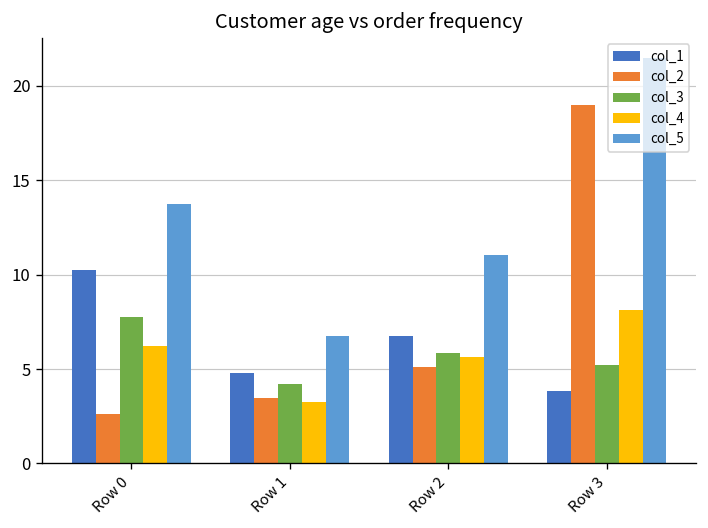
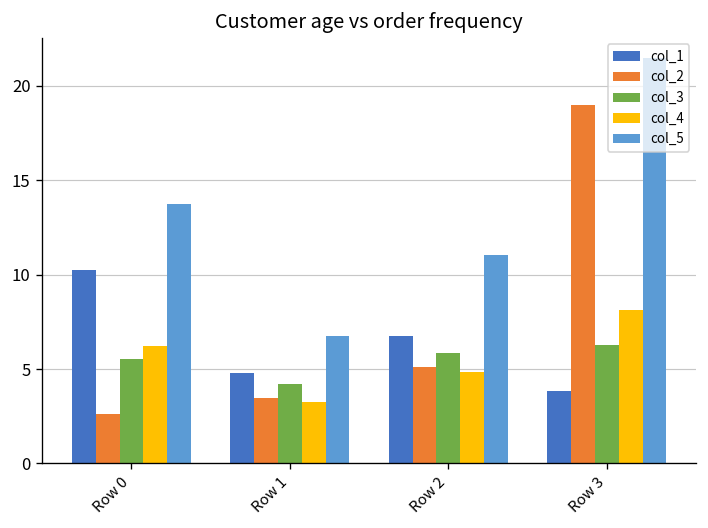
col_3, Row 0: 7.8 -> 5.5
col_4, Row 2: 5.6 -> 4.8
col_3, Row 3: 5.2 -> 6.3
